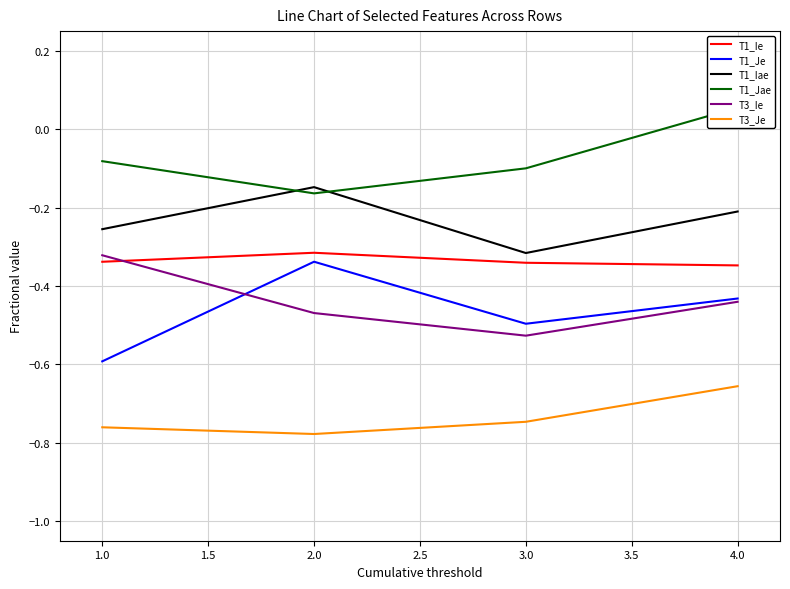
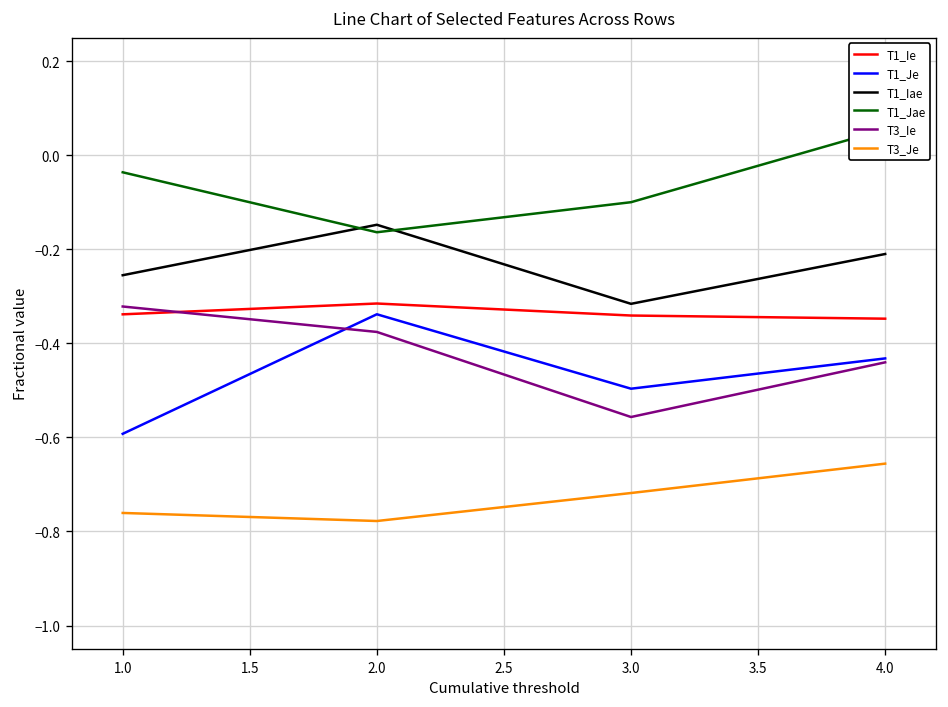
T1_Jae, 1.0: -0.08 -> -0.04
T3_Ie, 2.0: -0.47 -> -0.38
T3_Ie, 3.0: -0.53 -> -0.56
T3_Je, 3.0: -0.75 -> -0.72
